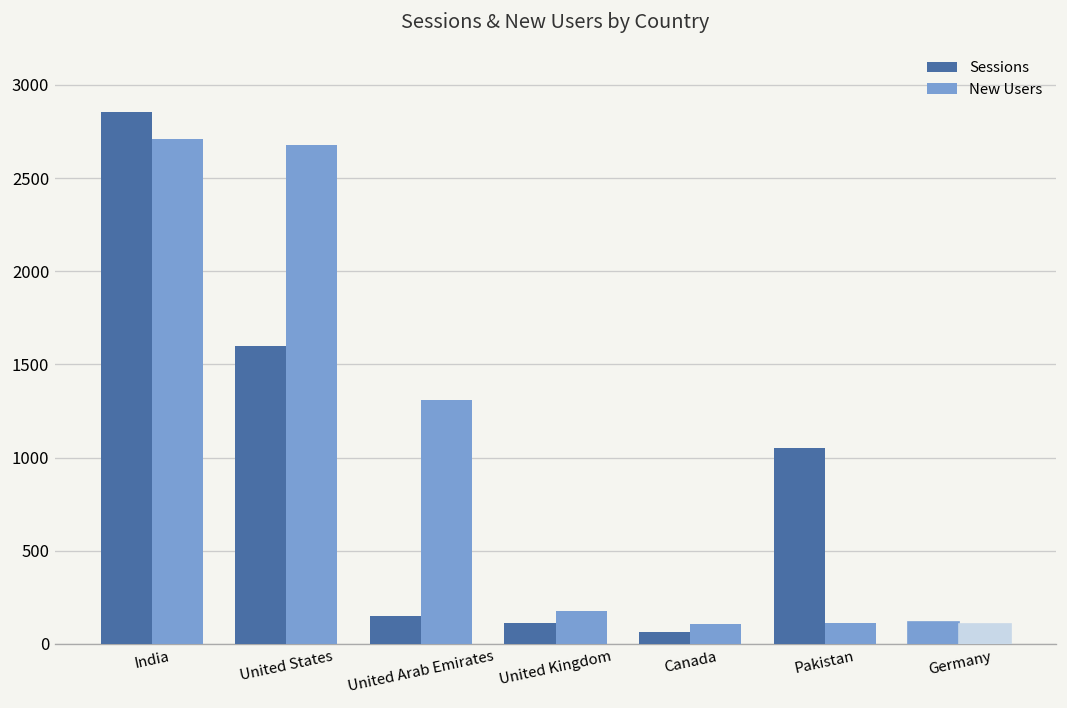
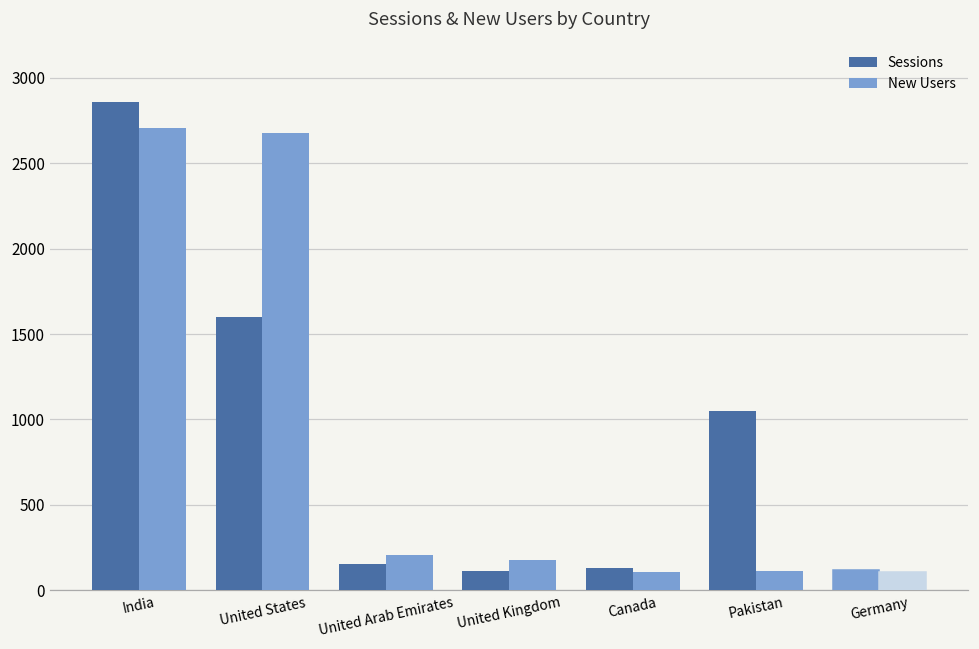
New Users, United Arab Emirates: 1310 -> 200
Sessions, Canada: 60 -> 130
